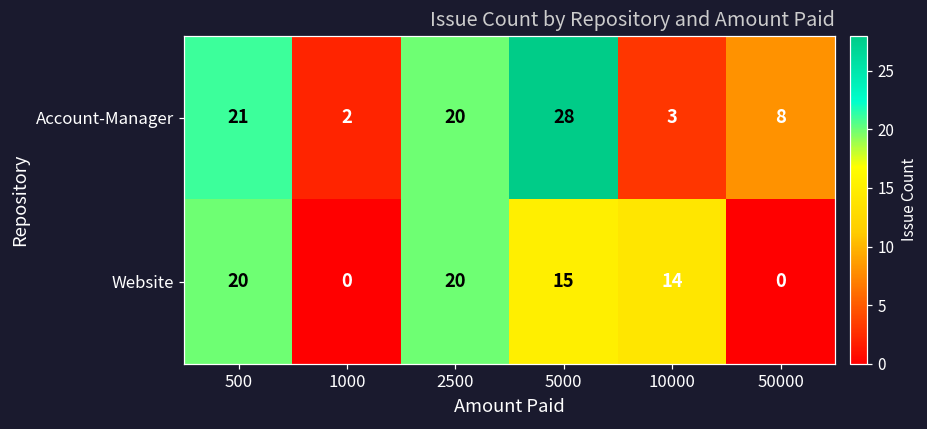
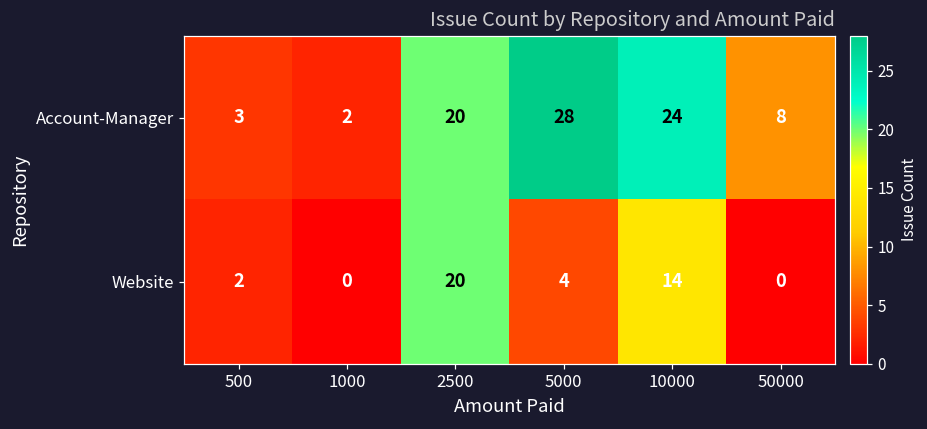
Account-Manager, 500: 21 -> 3
Account-Manager, 10000: 3 -> 24
Website, 500: 20 -> 2
Website, 5000: 15 -> 4
